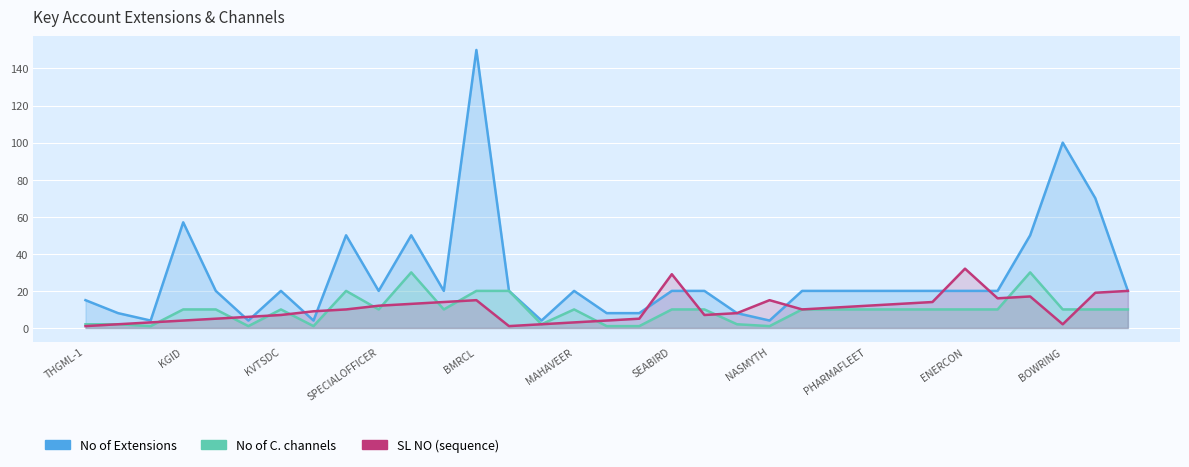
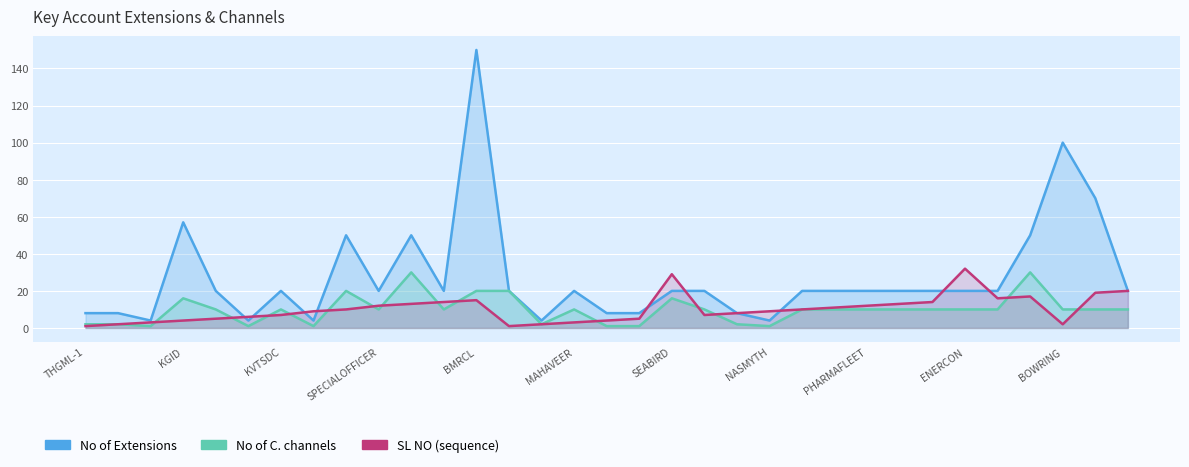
No of Extensions, THGML-1: 15 -> 8
No of C. channels, KGID: 10 -> 16
No of C. channels, SEABIRD: 10 -> 16
SL NO (sequence), NASMYTH: 15 -> 9
